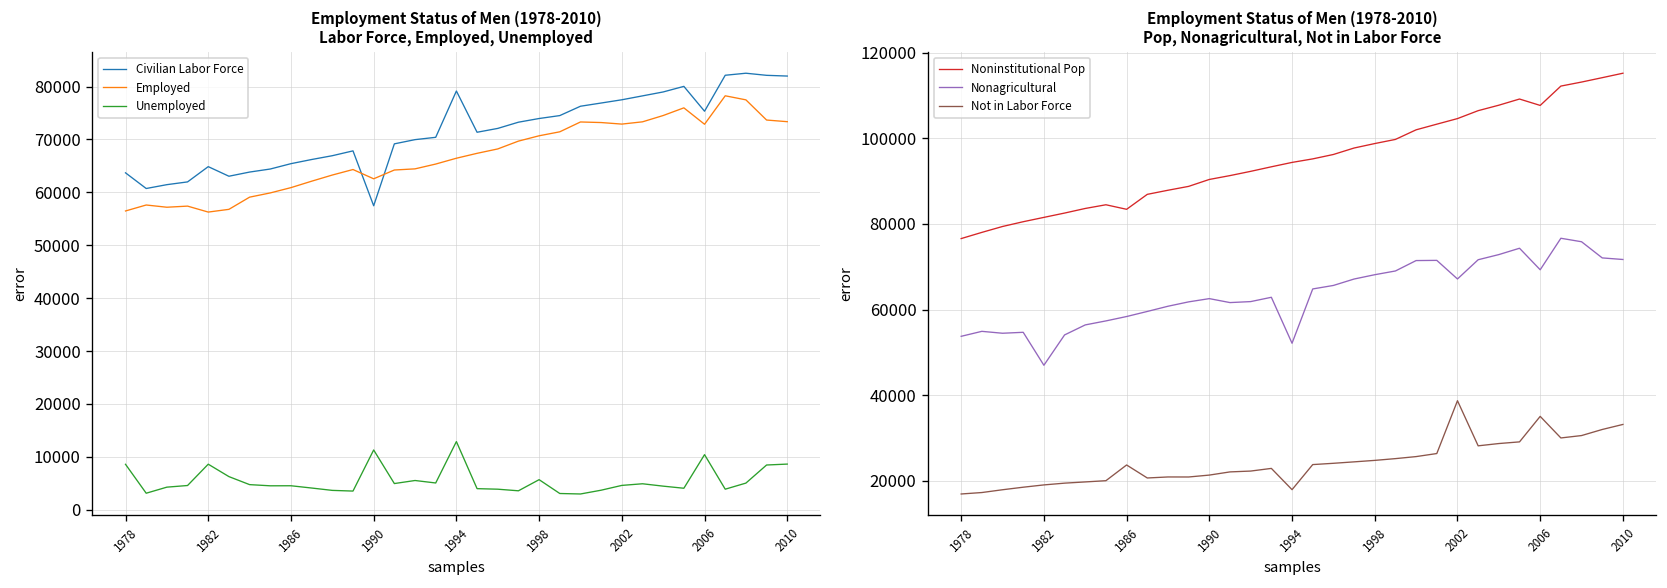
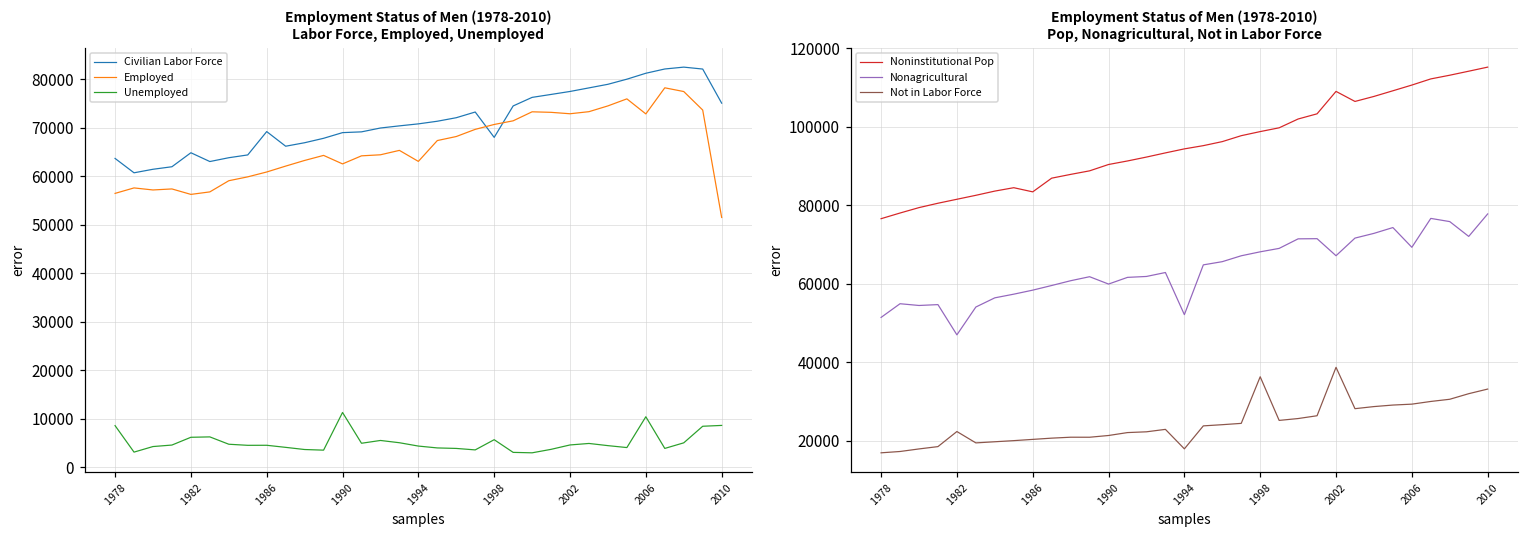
Employment Status of Men (1978-2010) Labor Force, Employed, Unemployed, Unemployed, 1982: 9000 -> 6000
Employment Status of Men (1978-2010) Labor Force, Employed, Unemployed, Civilian Labor Force, 1986: 65000 -> 69000
Employment Status of Men (1978-2010) Labor Force, Employed, Unemployed, Civilian Labor Force, 1990: 57000 -> 69000
Employment Status of Men (1978-2010) Labor Force, Employed, Unemployed, Civilian Labor Force, 1994: 79000 -> 71000
Employment Status of Men (1978-2010) Labor Force, Employed, Unemployed, Employed, 1994: 66000 -> 63000
Employment Status of Men (1978-2010) Labor Force, Employed, Unemployed, Unemployed, 1994: 13000 -> 4000
Employment Status of Men (1978-2010) Labor Force, Employed, Unemployed, Civilian Labor Force, 1998: 74000 -> 68000
Employment Status of Men (1978-2010) Labor Force, Employed, Unemployed, Civilian Labor Force, 2006: 75000 -> 81000
Employment Status of Men (1978-2010) Labor Force, Employed, Unemployed, Civilian Labor Force, 2010: 82000 -> 75000
Employment Status of Men (1978-2010) Labor Force, Employed, Unemployed, Employed, 2010: 73000 -> 52000
Employment Status of Men (1978-2010) Pop, Nonagricultural, Not in Labor Force, Nonagricultural, 1978: 54000 -> 51000
Employment Status of Men (1978-2010) Pop, Nonagricultural, Not in Labor Force, Not in Labor Force, 1982: 19000 -> 22000
Employment Status of Men (1978-2010) Pop, Nonagricultural, Not in Labor Force, Not in Labor Force, 1986: 24000 -> 20000
Employment Status of Men (1978-2010) Pop, Nonagricultural, Not in Labor Force, Nonagricultural, 1990: 63000 -> 60000
Employment Status of Men (1978-2010) Pop, Nonagricultural, Not in Labor Force, Not in Labor Force, 1998: 25000 -> 36000
Employment Status of Men (1978-2010) Pop, Nonagricultural, Not in Labor Force, Noninstitutional Pop, 2002: 105000 -> 109000
Employment Status of Men (1978-2010) Pop, Nonagricultural, Not in Labor Force, Noninstitutional Pop, 2006: 108000 -> 111000
Employment Status of Men (1978-2010) Pop, Nonagricultural, Not in Labor Force, Not in Labor Force, 2006: 35000 -> 29000
Employment Status of Men (1978-2010) Pop, Nonagricultural, Not in Labor Force, Nonagricultural, 2010: 72000 -> 78000
